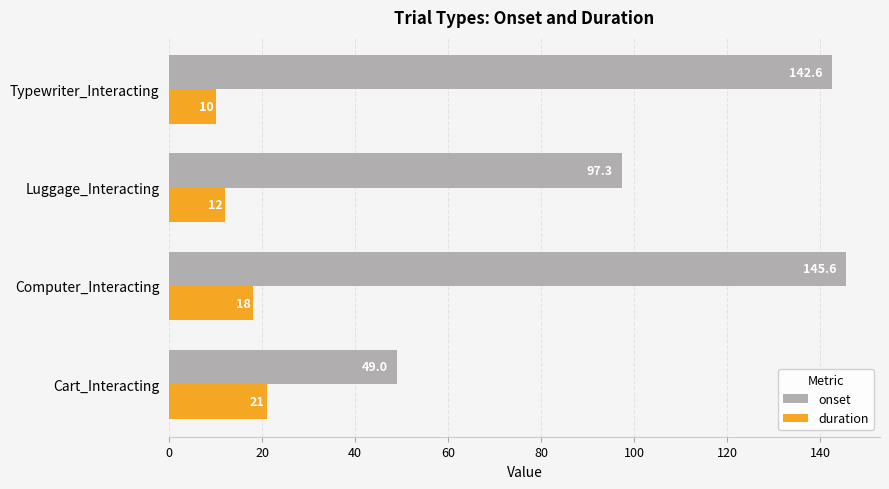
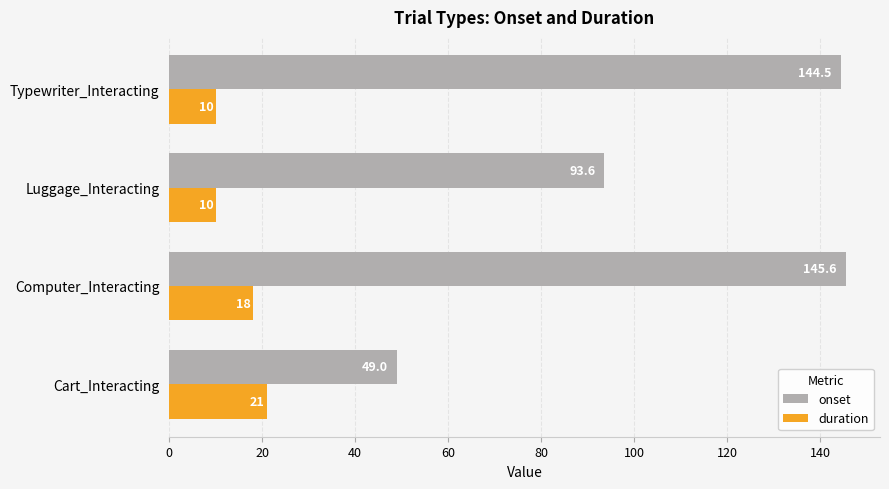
onset, Typewriter_Interacting: 142.6 -> 144.5
onset, Luggage_Interacting: 97.3 -> 93.6
duration, Luggage_Interacting: 12 -> 10
